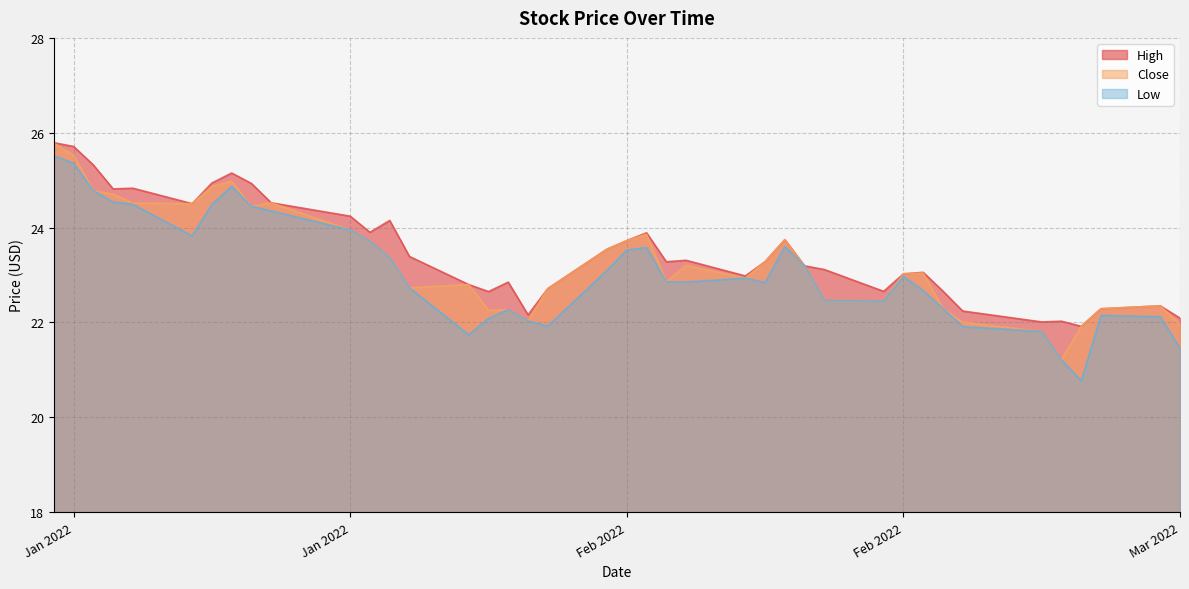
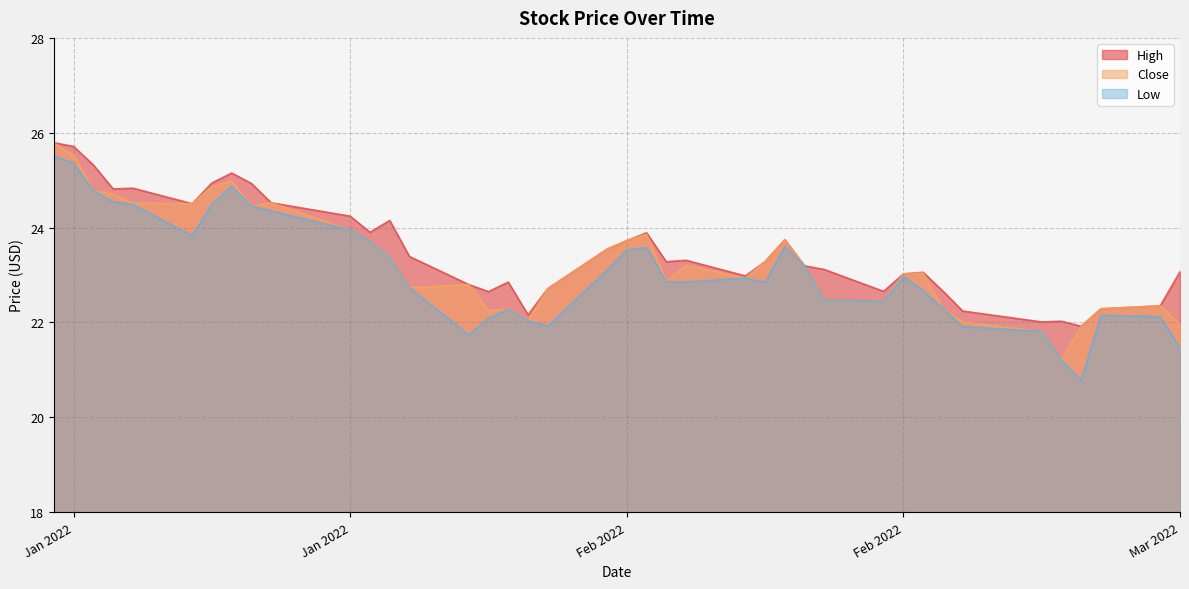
High, Mar 2022: 22.1 -> 23.1
